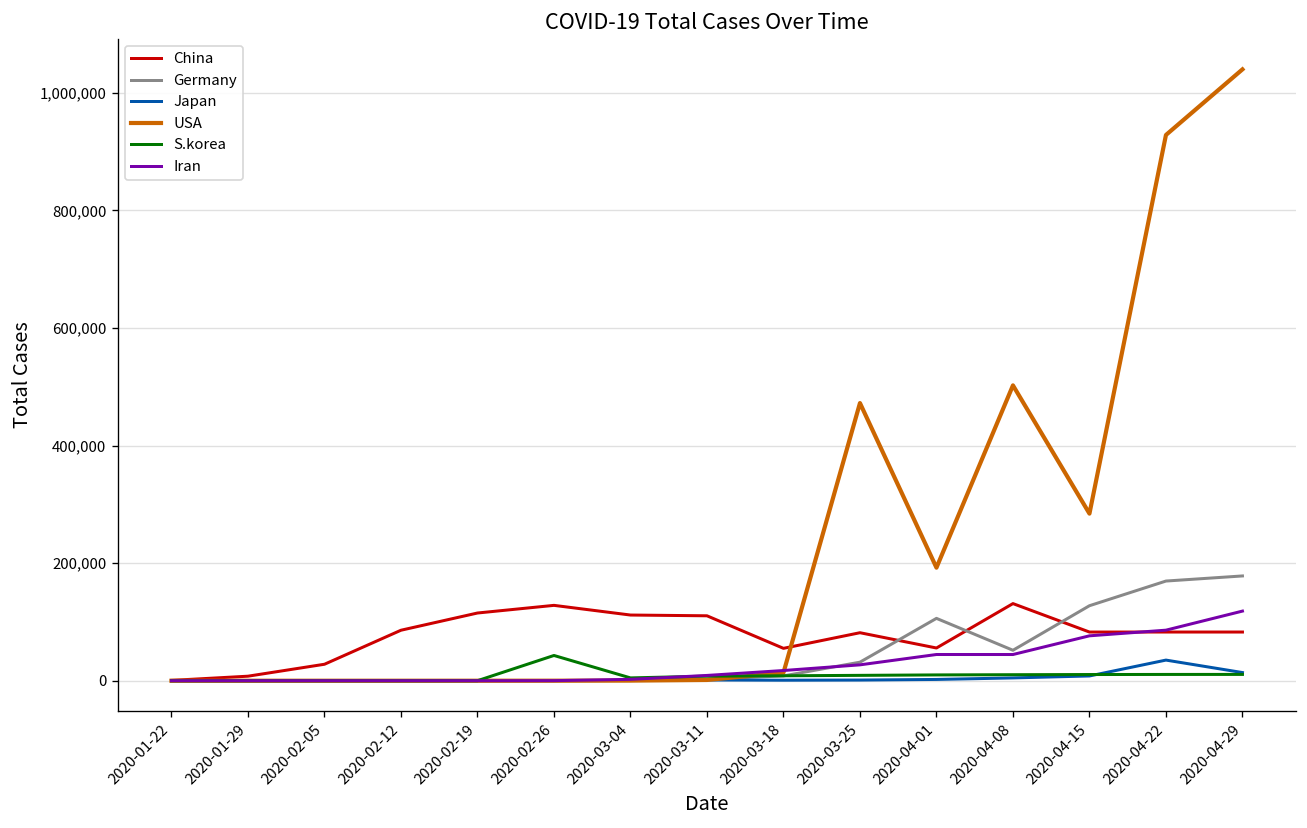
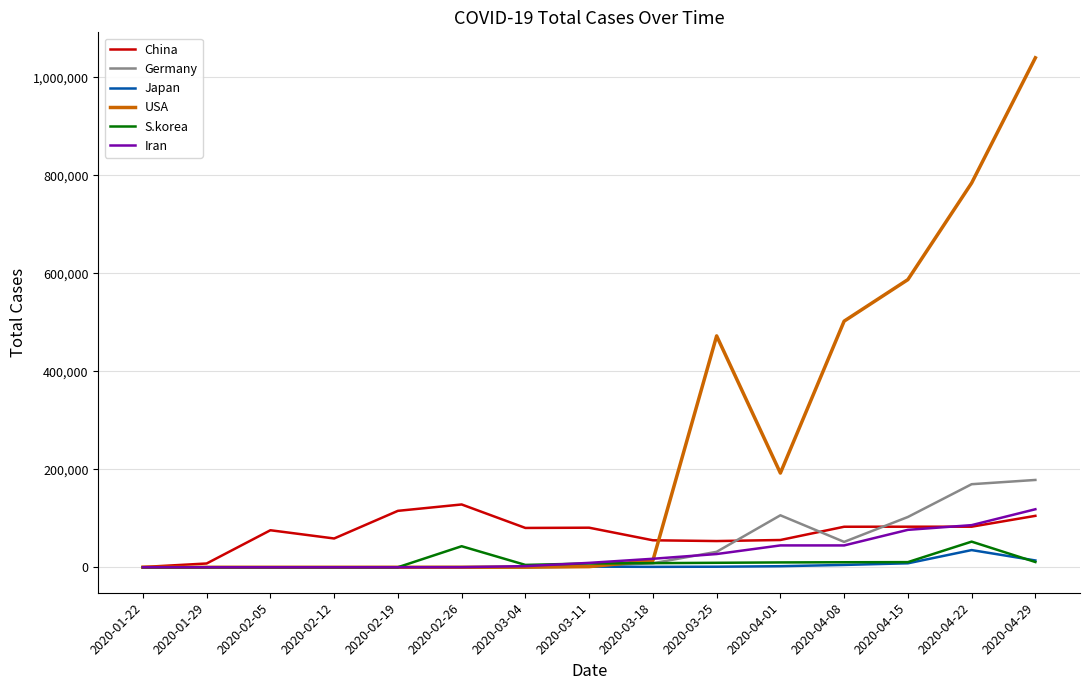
China, 2020-02-05: 30,000 -> 80,000
China, 2020-02-12: 90,000 -> 60,000
China, 2020-03-04: 110,000 -> 80,000
China, 2020-03-11: 110,000 -> 80,000
China, 2020-03-25: 80,000 -> 50,000
China, 2020-04-08: 130,000 -> 80,000
Germany, 2020-04-15: 130,000 -> 100,000
USA, 2020-04-15: 280,000 -> 590,000
USA, 2020-04-22: 930,000 -> 780,000
S.korea, 2020-04-22: 10,000 -> 50,000
China, 2020-04-29: 80,000 -> 100,000
